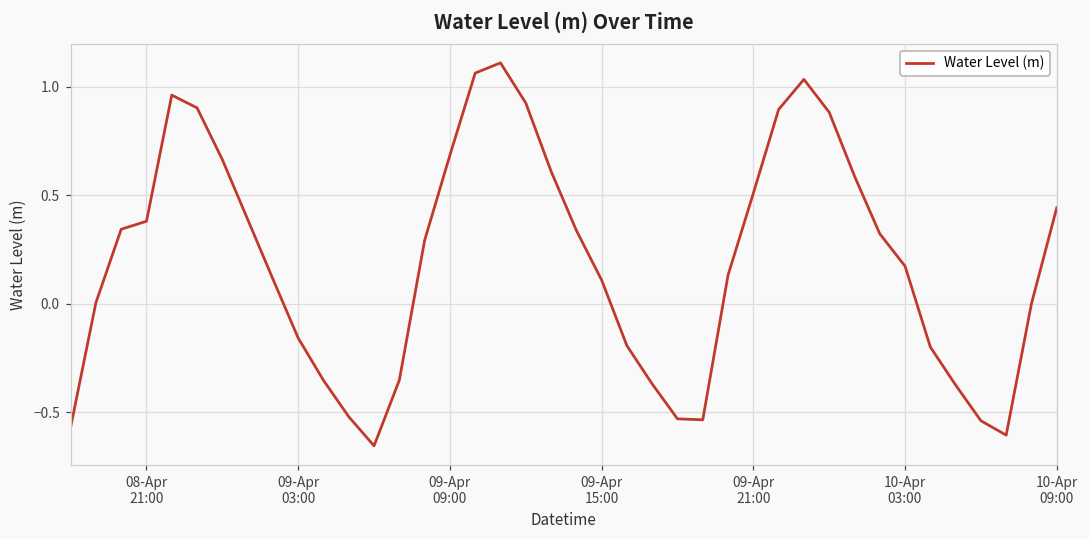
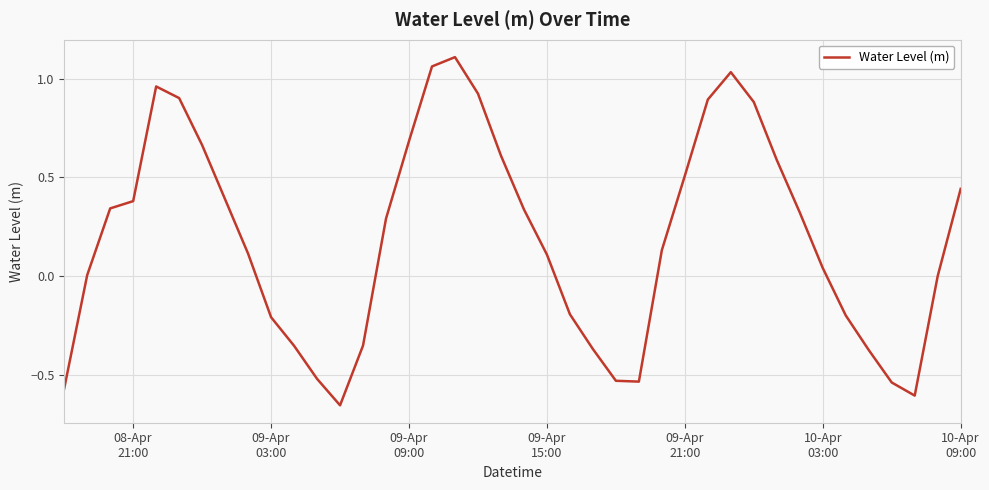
09-Apr 03:00: -0.16 -> -0.21
10-Apr 03:00: 0.17 -> 0.04
